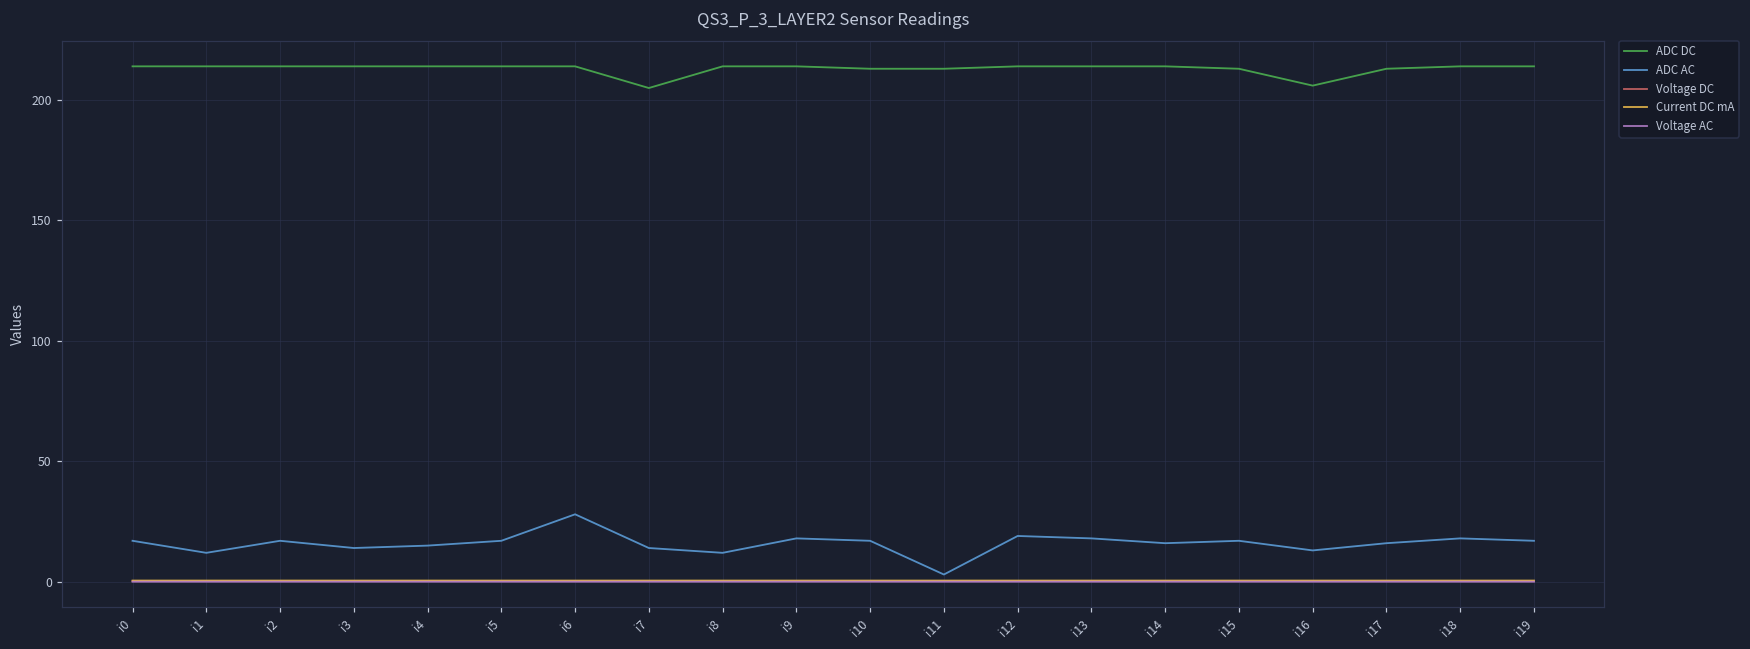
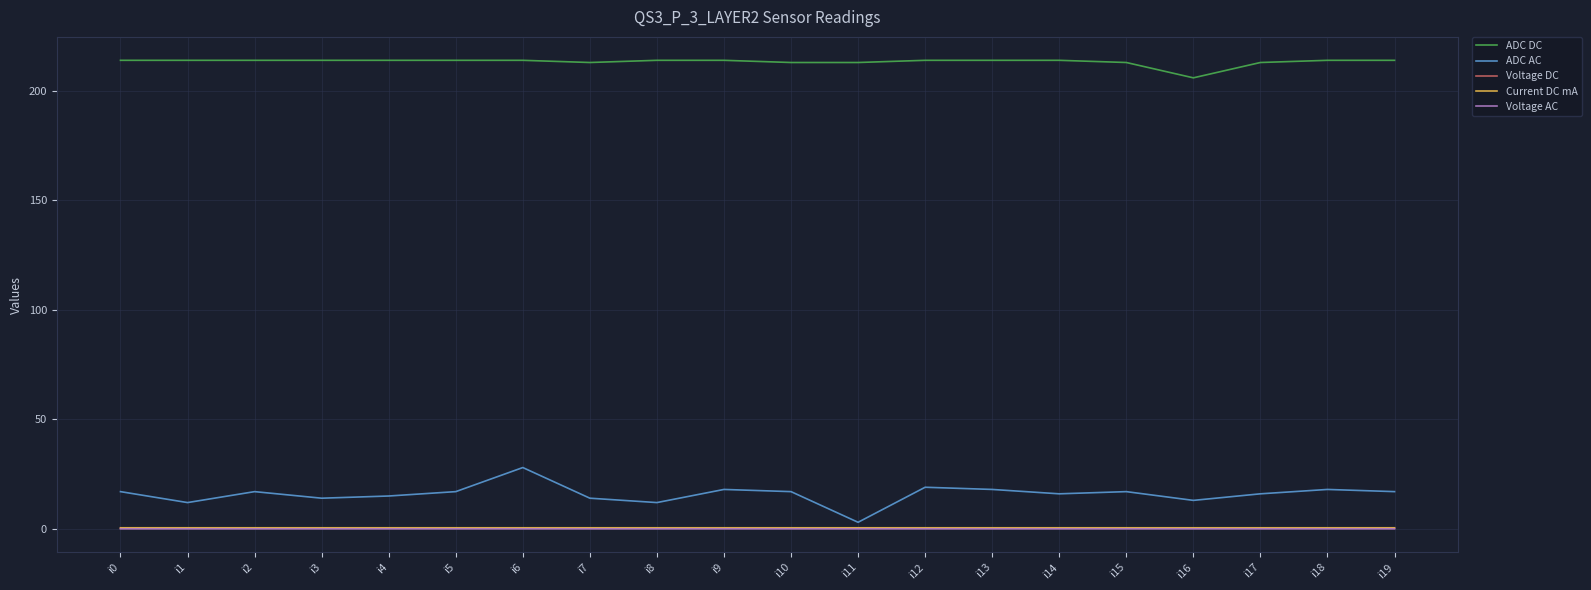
ADC DC, i7: 205 -> 213
